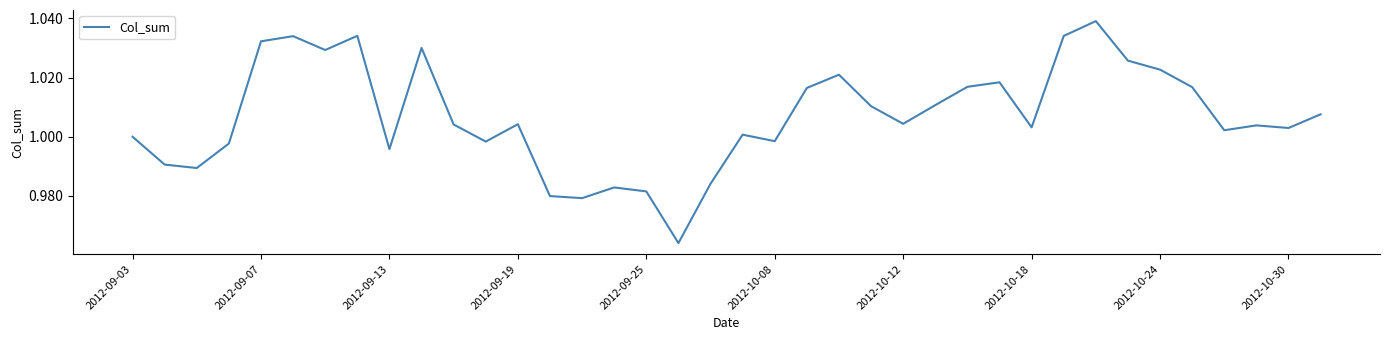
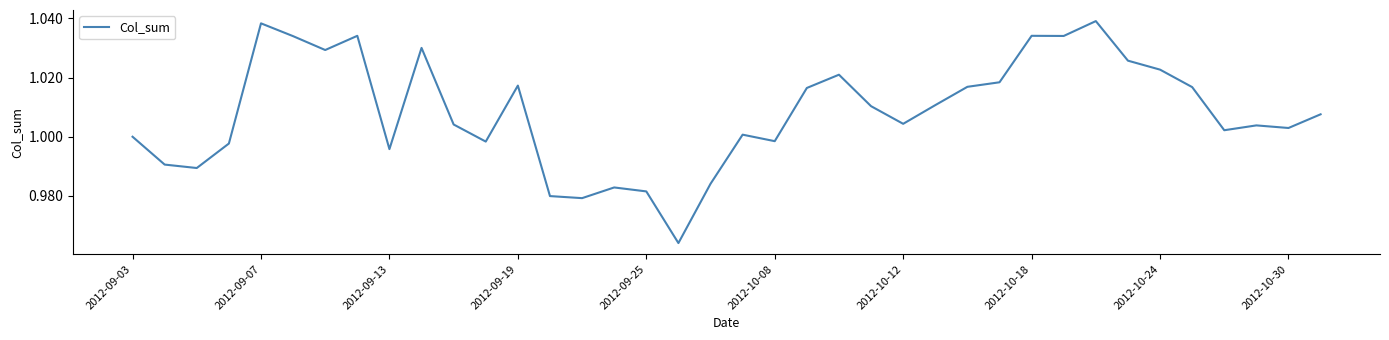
2012-09-07: 1.032 -> 1.038
2012-09-19: 1.004 -> 1.017
2012-10-18: 1.003 -> 1.034
